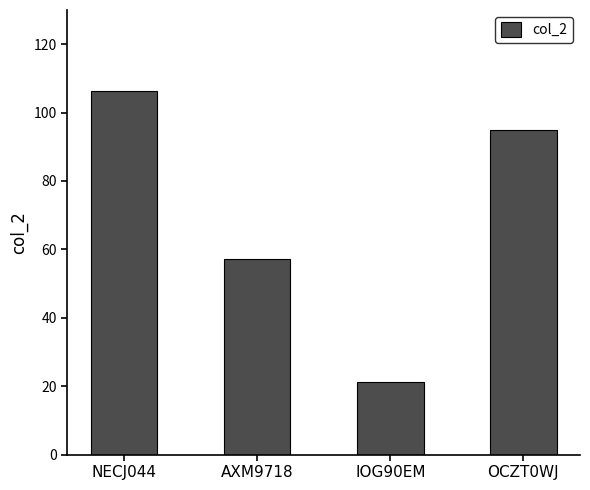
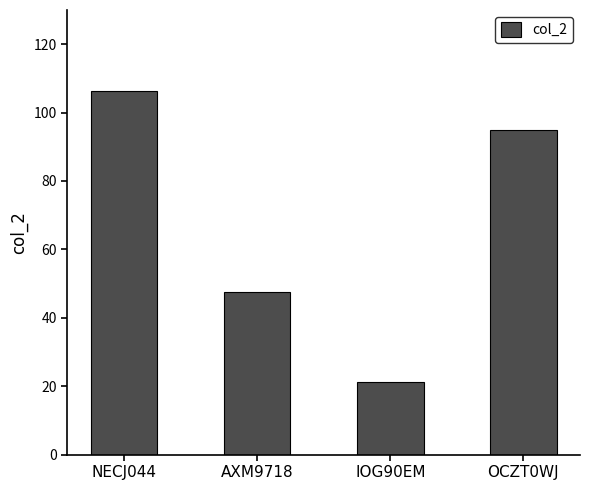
AXM9718: 57 -> 47
